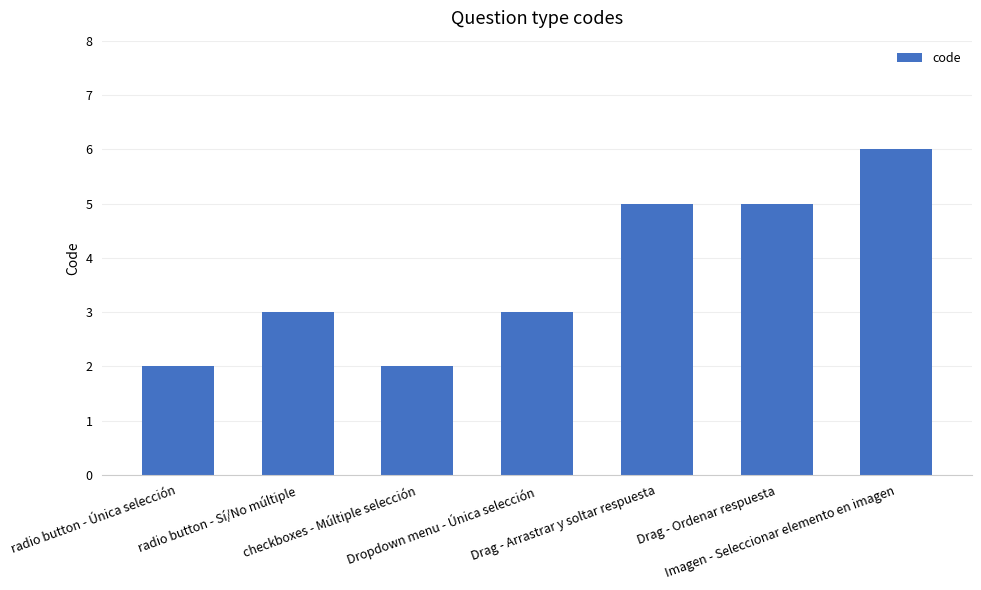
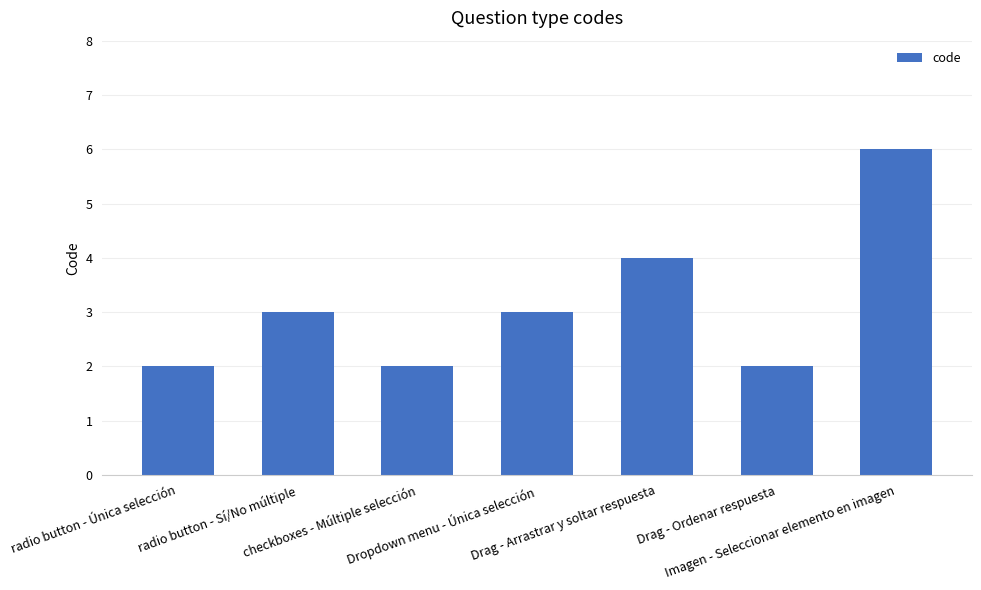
Drag - Arrastrar y soltar respuesta: 5 -> 4
Drag - Ordenar respuesta: 5 -> 2
